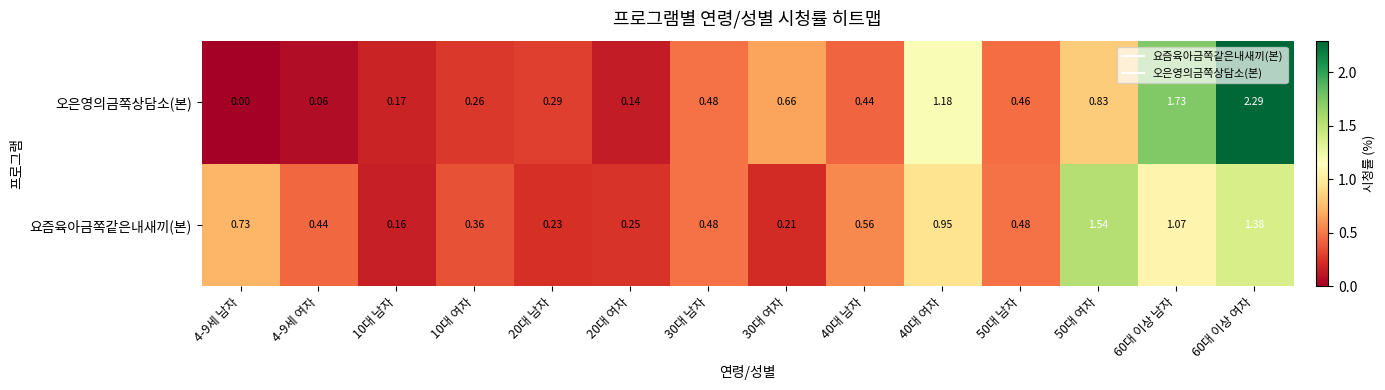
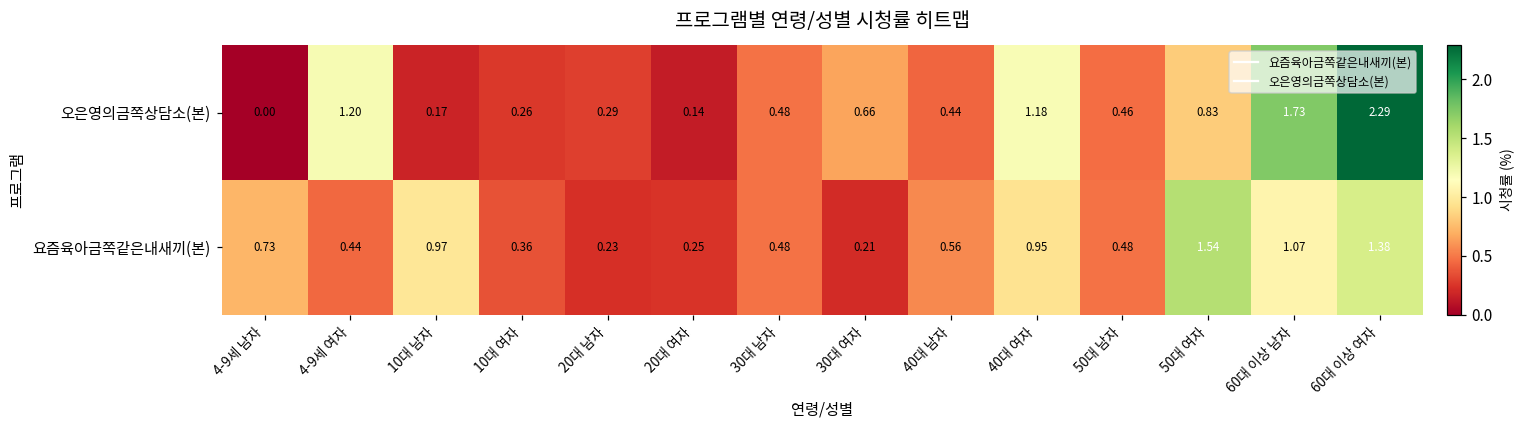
오은영의금쪽상담소(본), 4-9세 여자: 0.06 -> 1.20
요즘육아금쪽같은내새끼(본), 10대 남자: 0.16 -> 0.97
